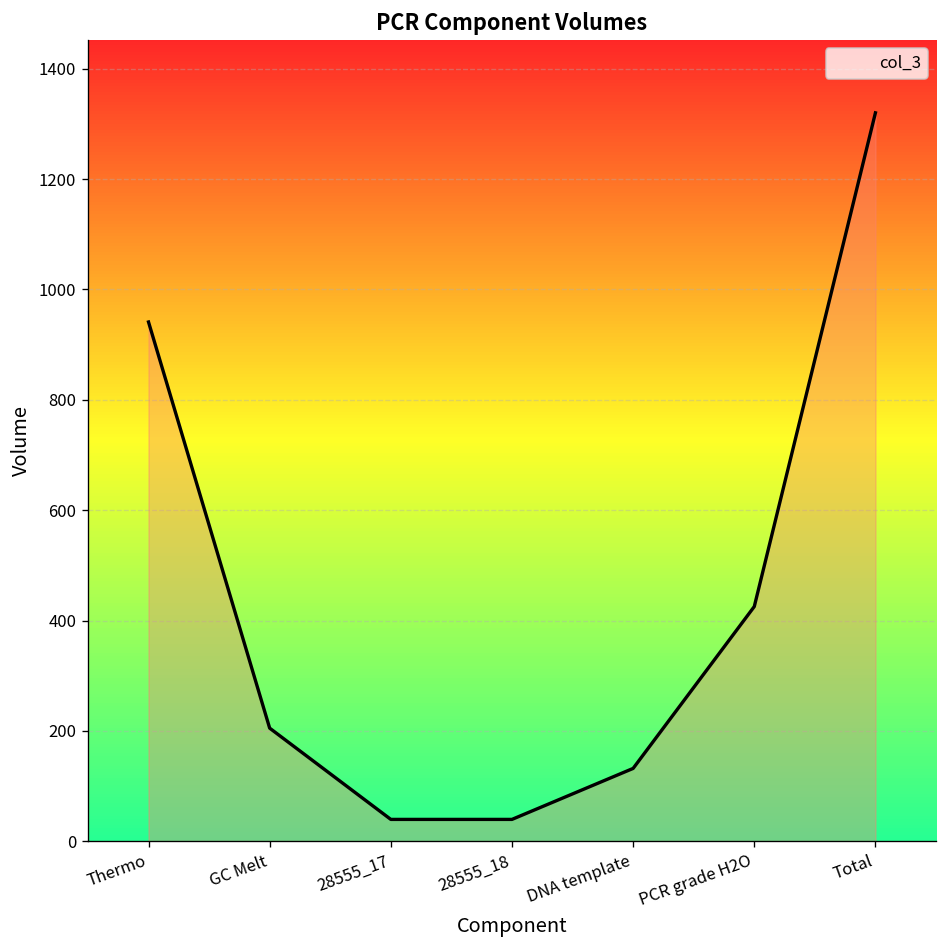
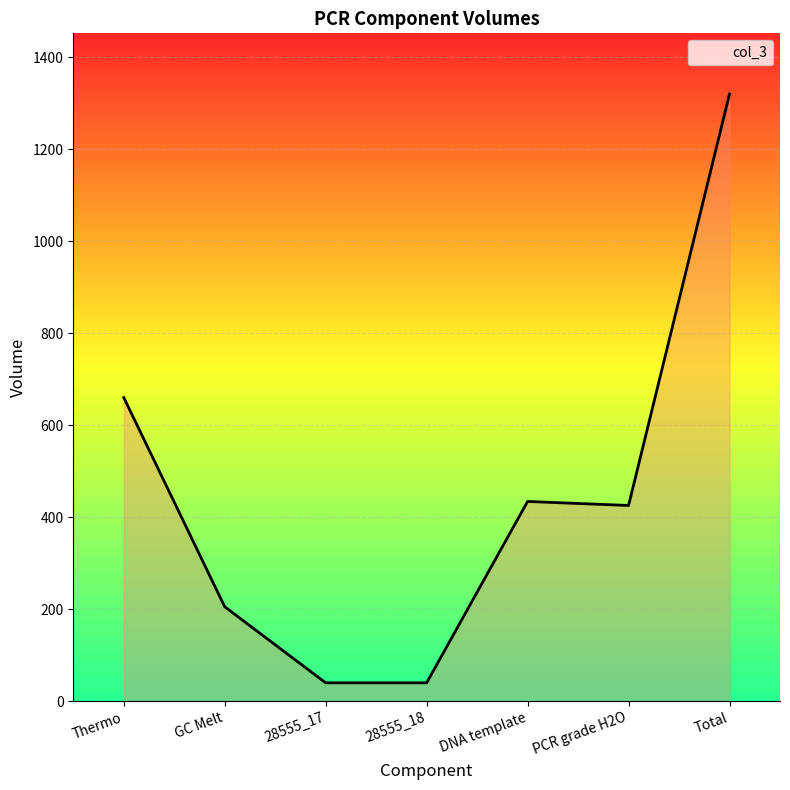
Thermo: 940 -> 660
DNA template: 130 -> 430
